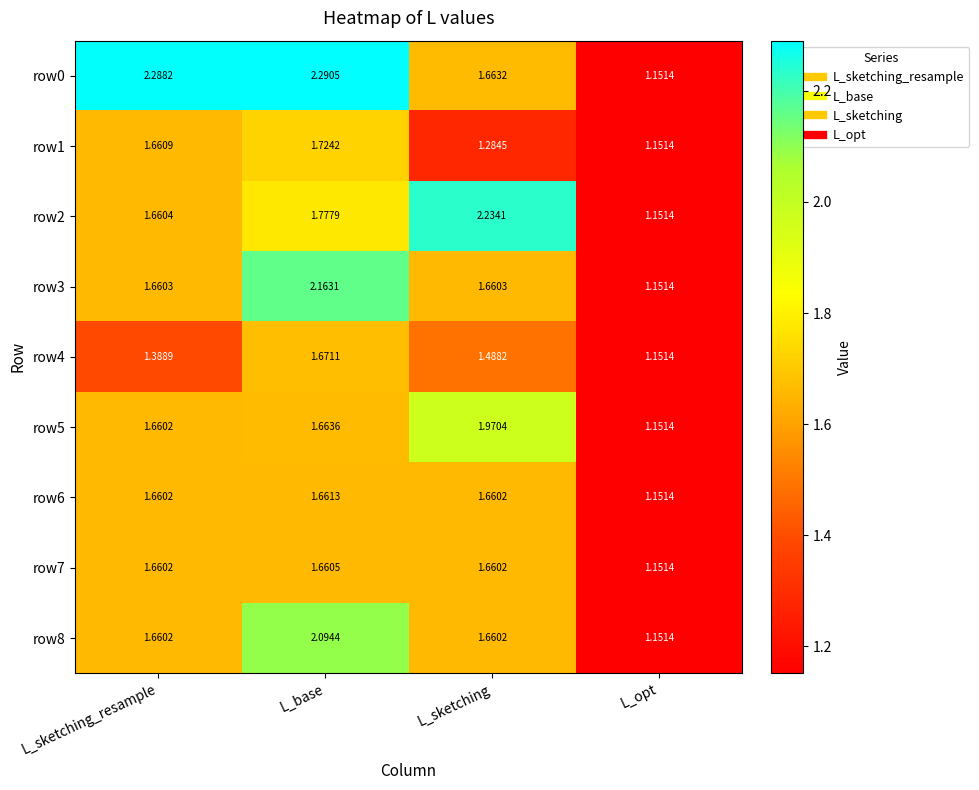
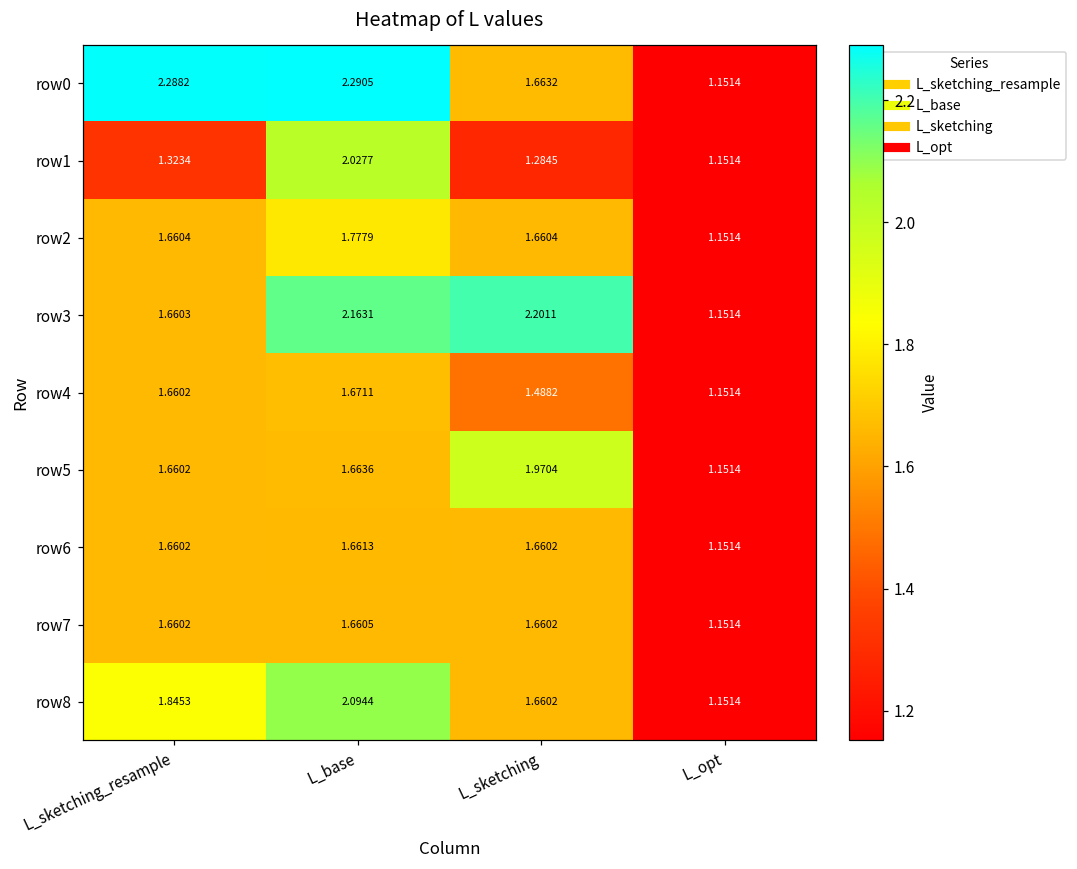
row1, L_sketching_resample: 1.6609 -> 1.3234
row1, L_base: 1.7242 -> 2.0277
row2, L_sketching: 2.2341 -> 1.6604
row3, L_sketching: 1.6603 -> 2.2011
row4, L_sketching_resample: 1.3889 -> 1.6602
row8, L_sketching_resample: 1.6602 -> 1.8453
